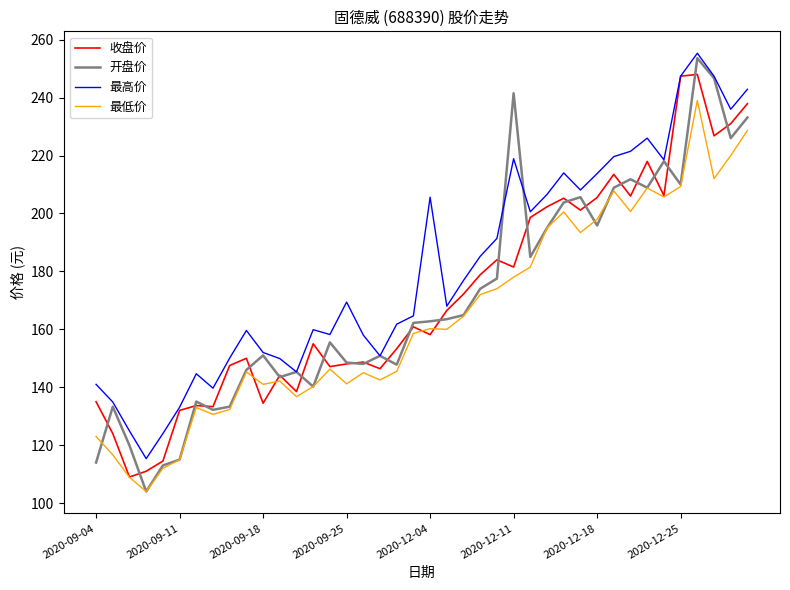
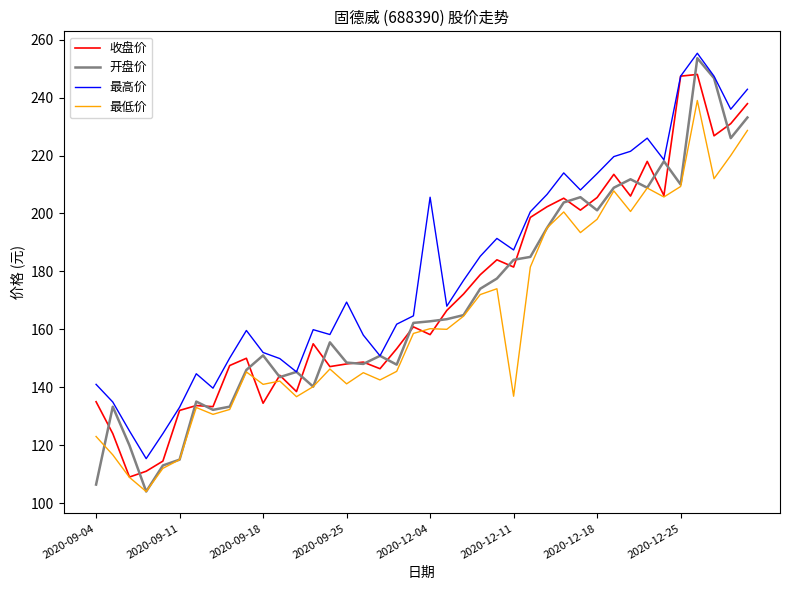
开盘价, 2020-09-04: 114 -> 106
开盘价, 2020-12-11: 242 -> 184
最高价, 2020-12-11: 219 -> 187
最低价, 2020-12-11: 178 -> 137
开盘价, 2020-12-18: 196 -> 201
